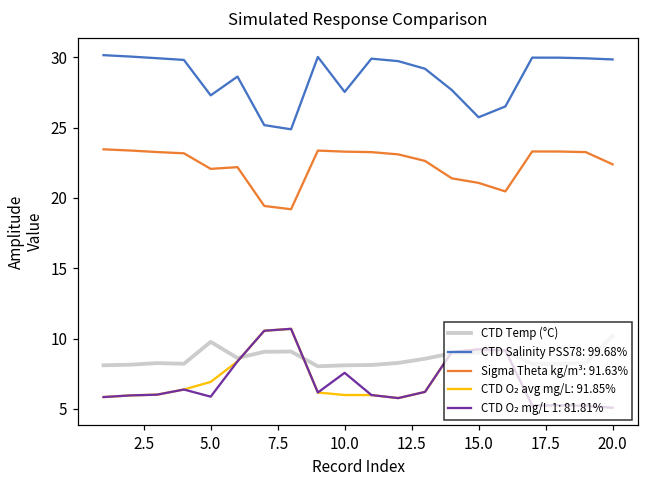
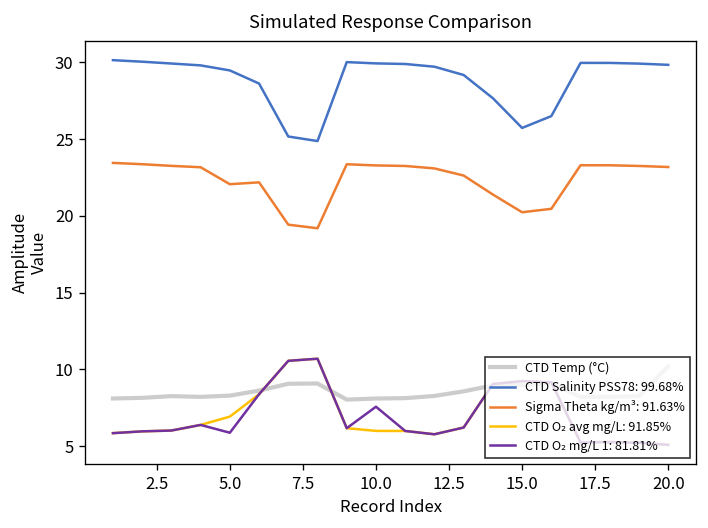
CTD Temp (°C), 5.0: 9.8 -> 8.3
CTD Salinity PSS78: 99.68%, 5.0: 27.3 -> 29.5
CTD Salinity PSS78: 99.68%, 10.0: 27.5 -> 29.9
Sigma Theta kg/m³: 91.63%, 15.0: 21.1 -> 20.2
Sigma Theta kg/m³: 91.63%, 20.0: 22.4 -> 23.2
